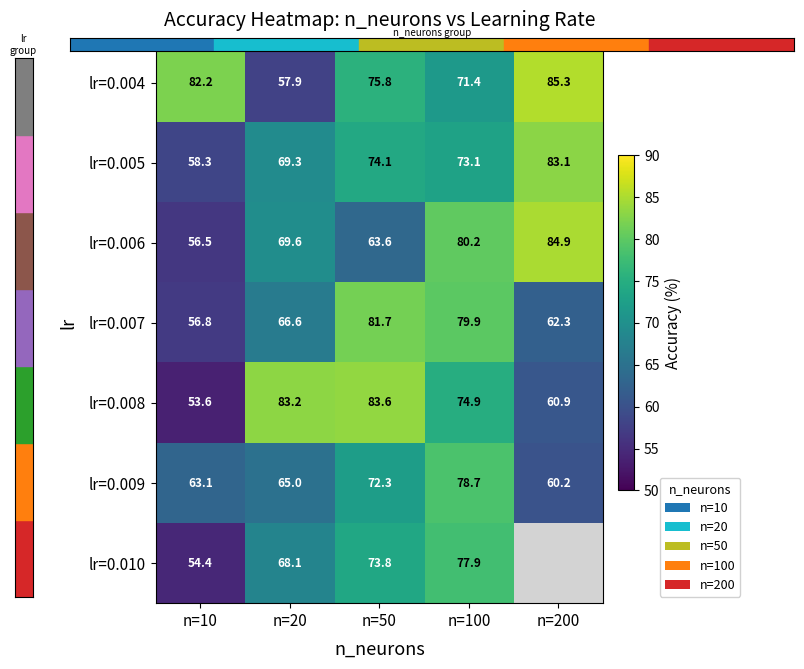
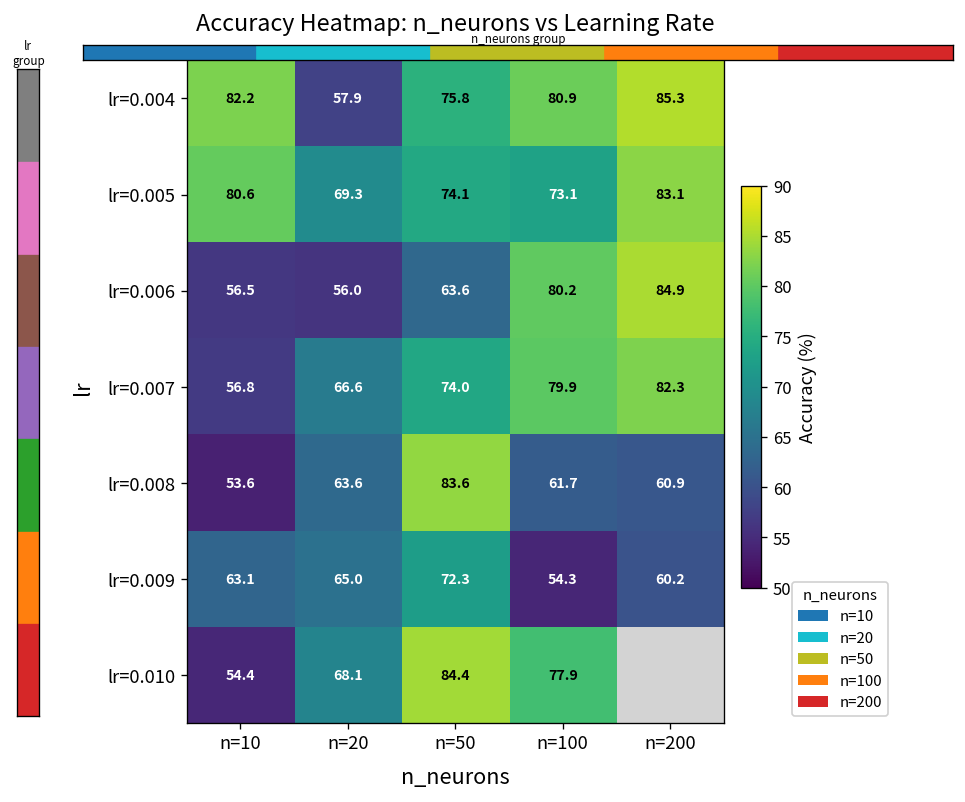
lr=0.004, n=100: 71.4 -> 80.9
lr=0.005, n=10: 58.3 -> 80.6
lr=0.006, n=20: 69.6 -> 56.0
lr=0.007, n=50: 81.7 -> 74.0
lr=0.007, n=200: 62.3 -> 82.3
lr=0.008, n=20: 83.2 -> 63.6
lr=0.008, n=100: 74.9 -> 61.7
lr=0.009, n=100: 78.7 -> 54.3
lr=0.010, n=50: 73.8 -> 84.4
